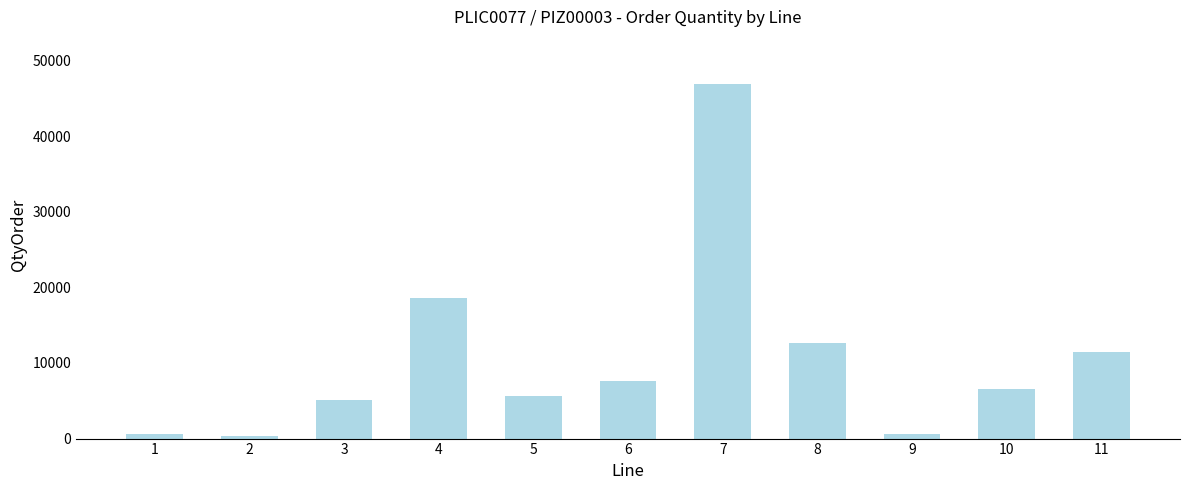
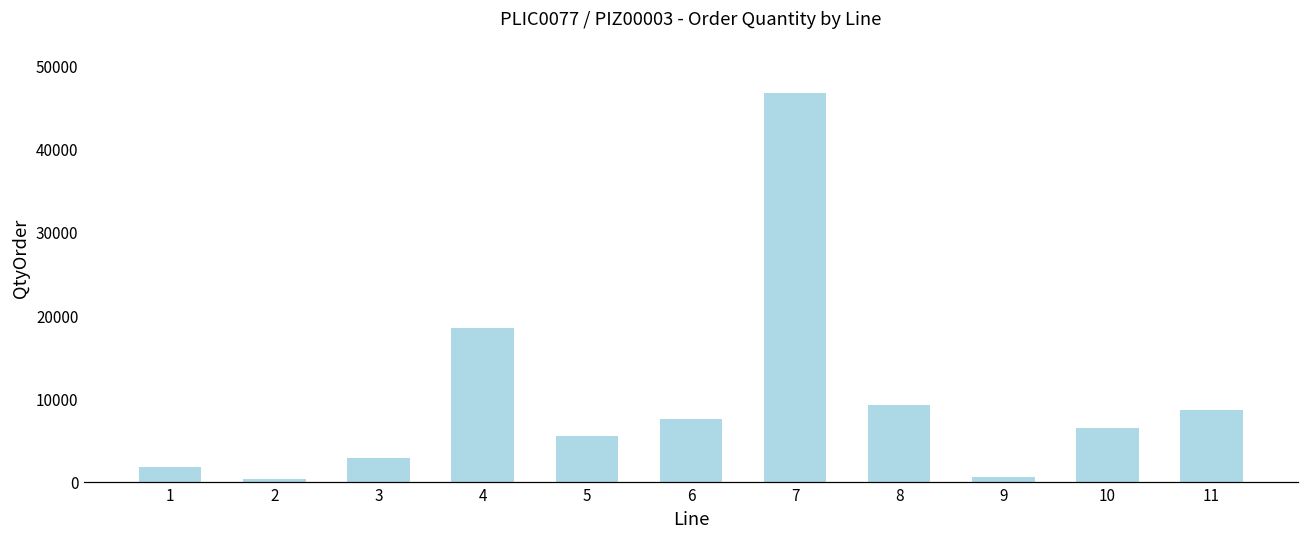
1: 1000 -> 2000
3: 5000 -> 3000
8: 13000 -> 9000
11: 12000 -> 9000
